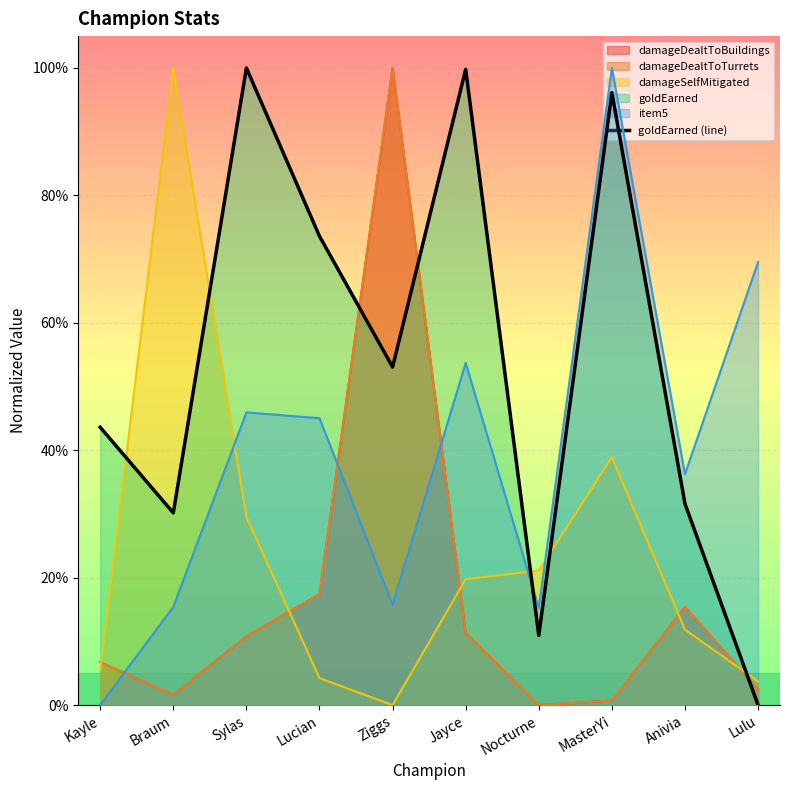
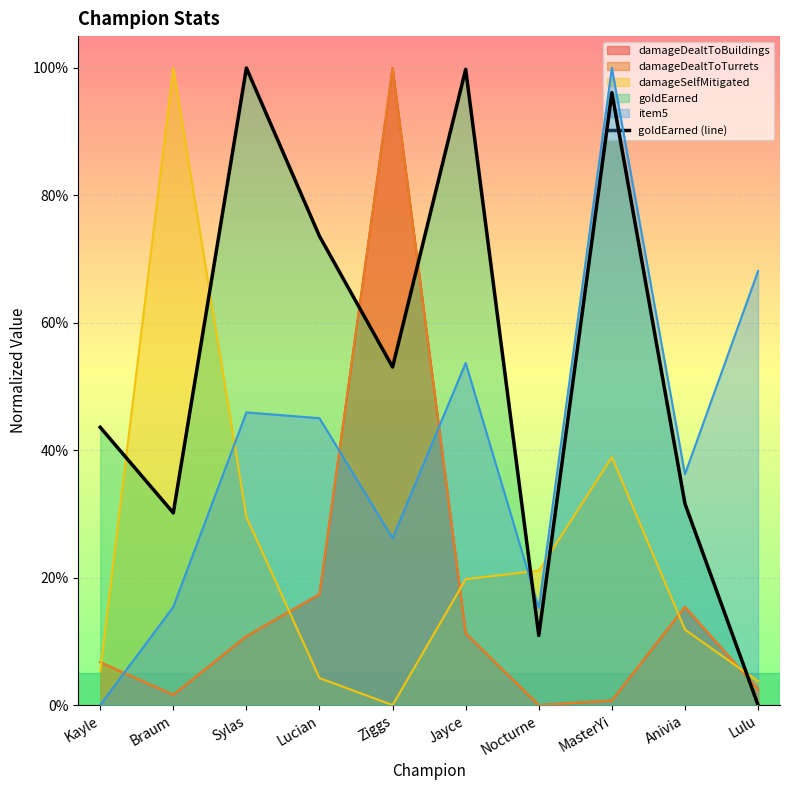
item5, Ziggs: 16% -> 26%
item5, Lulu: 70% -> 68%
